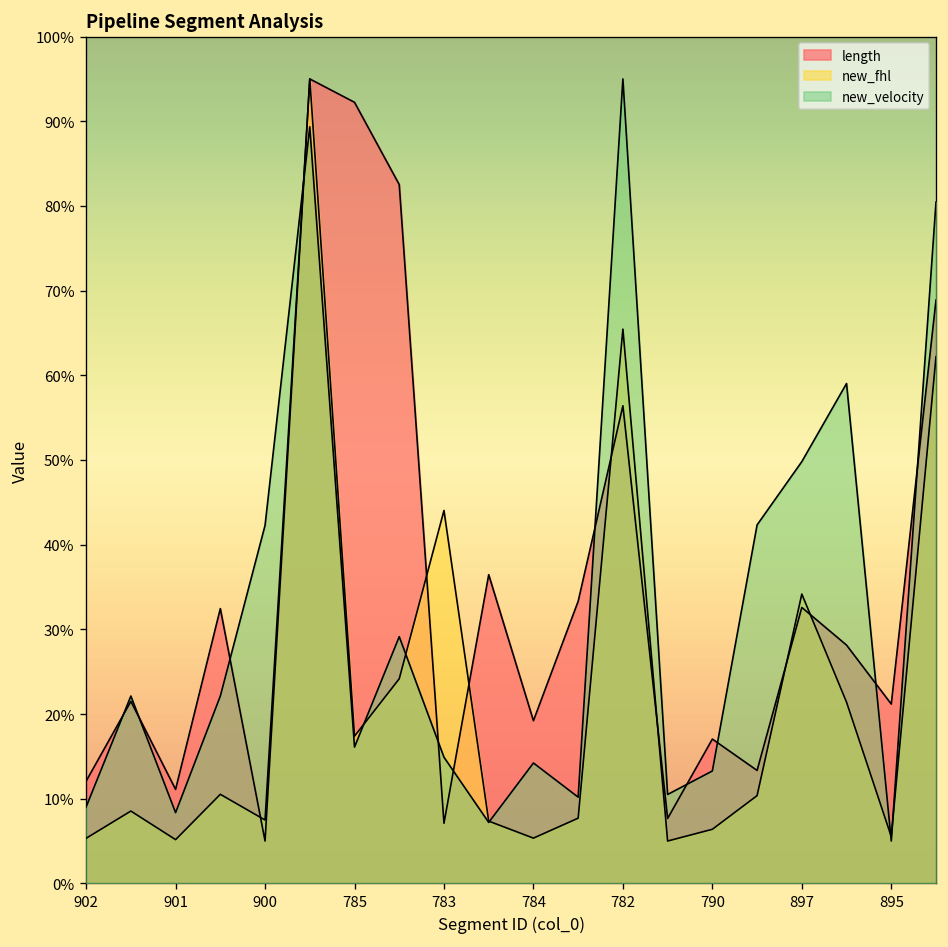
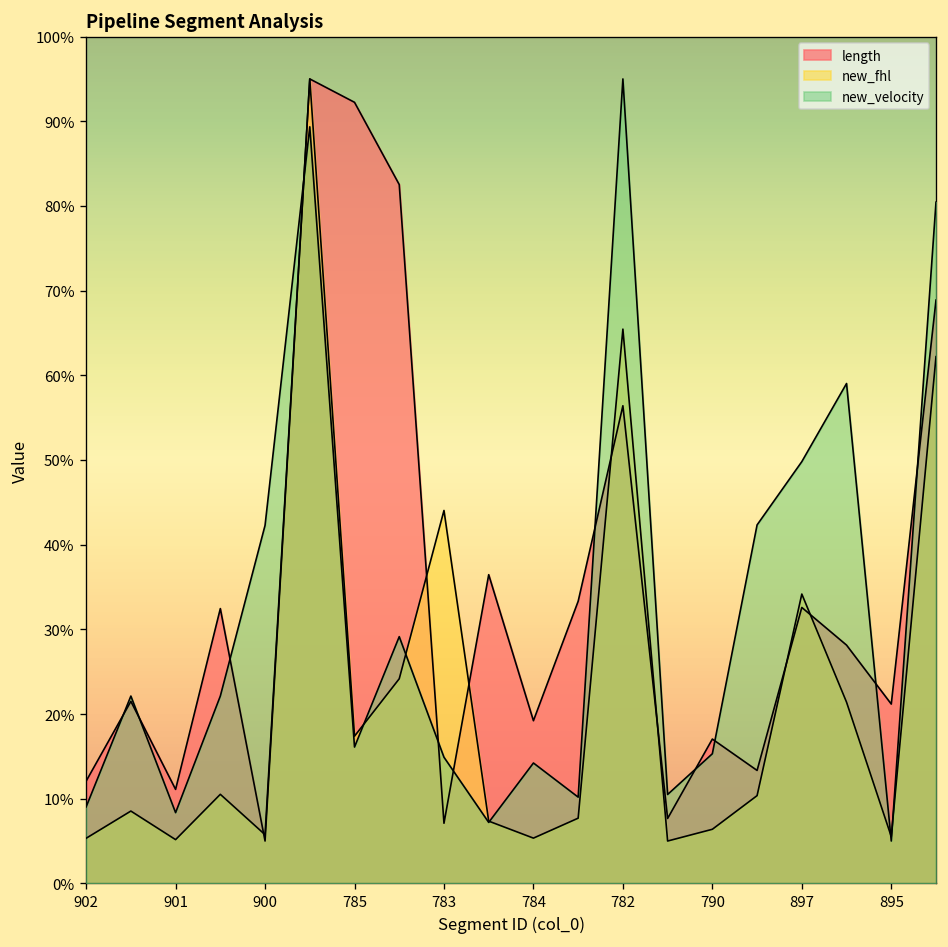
new_fhl, 900: 7% -> 6%
new_velocity, 790: 13% -> 15%
